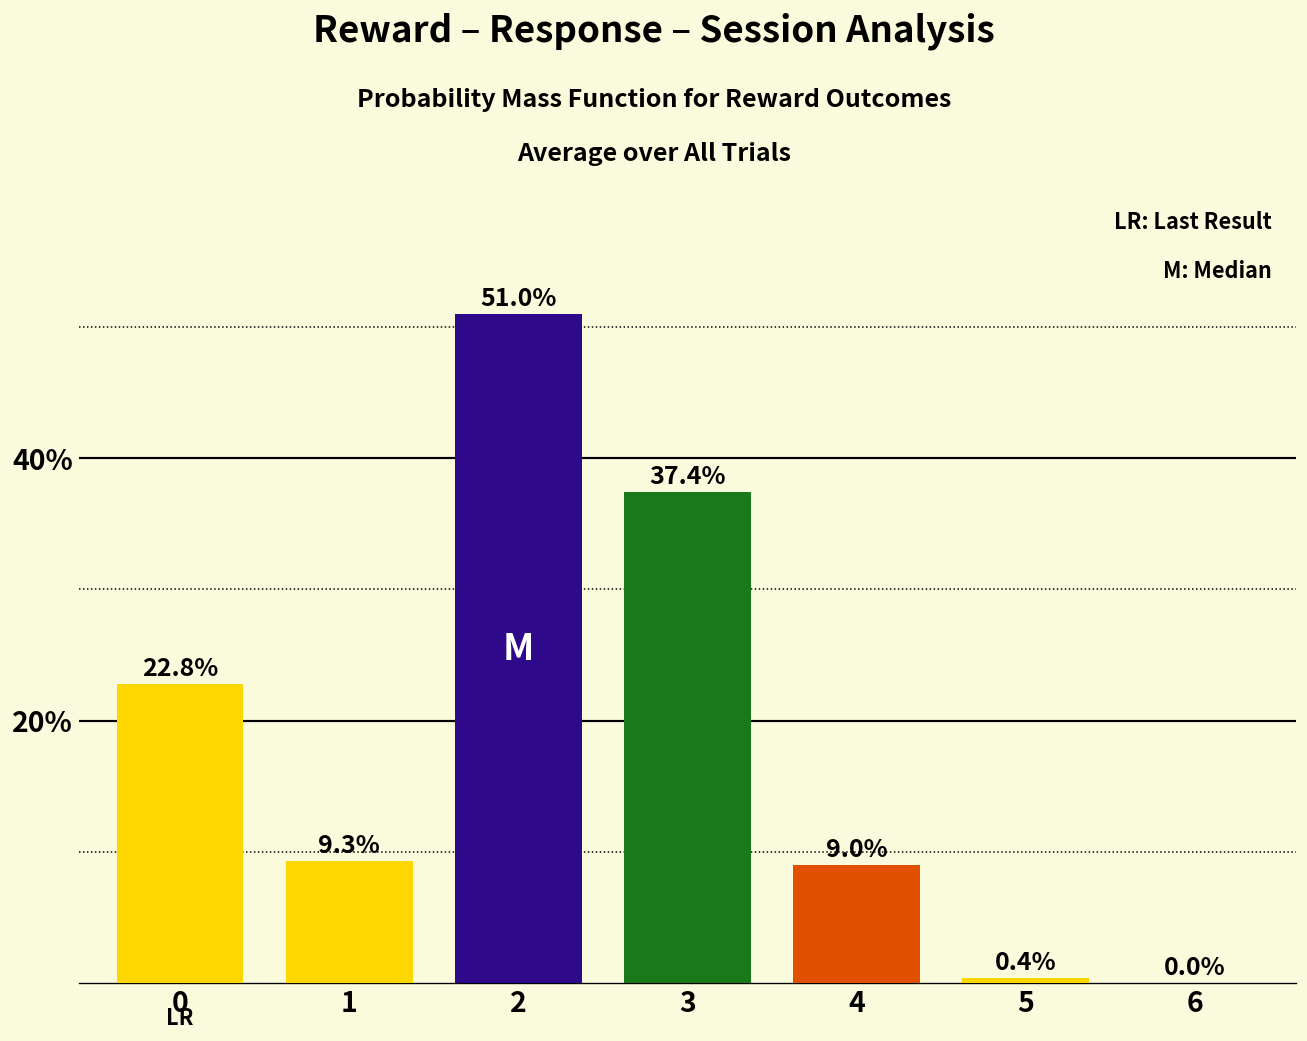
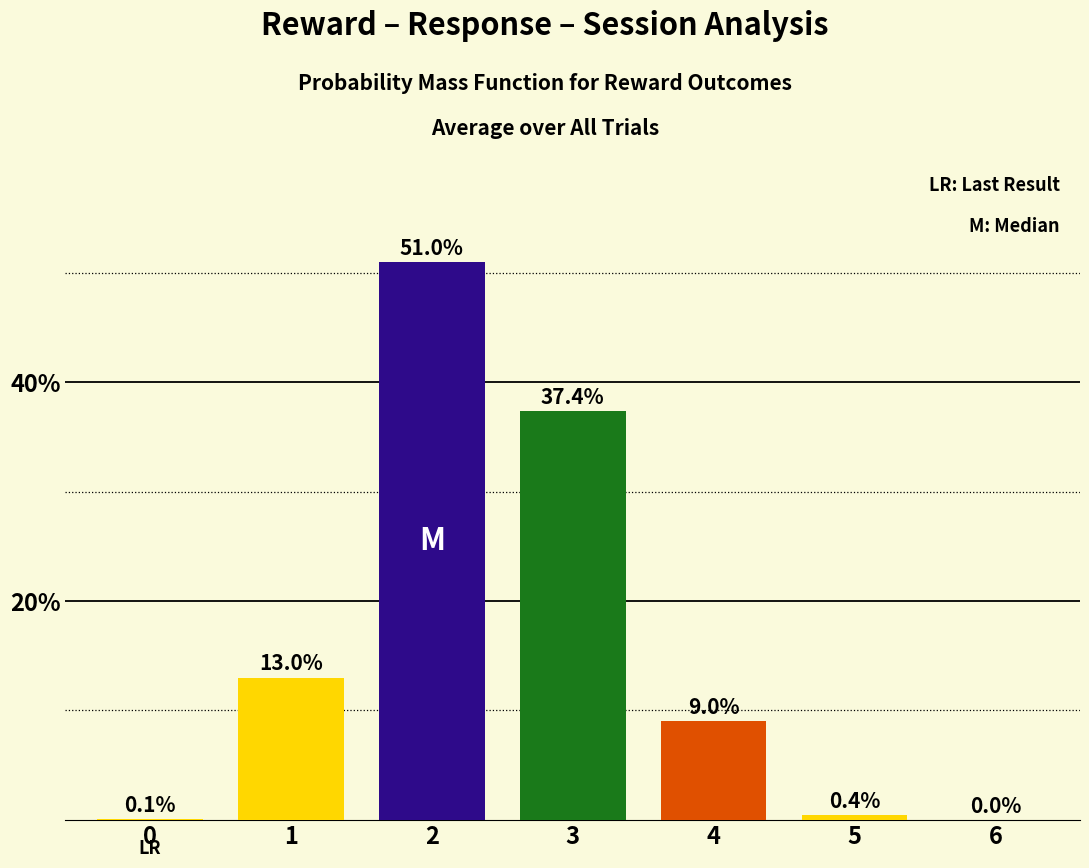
0: 22.8% -> 0.1%
1: 9.3% -> 13.0%
